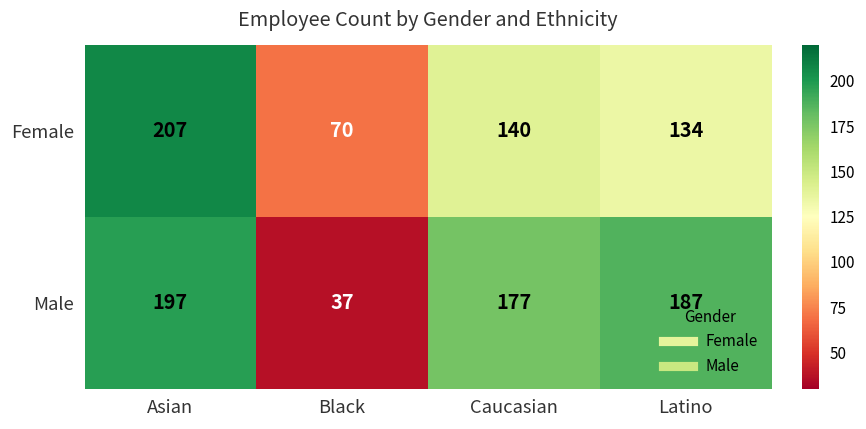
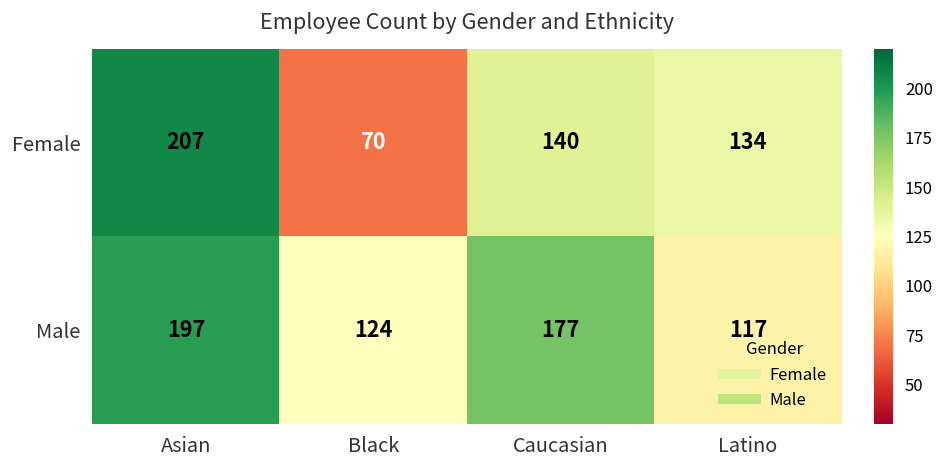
Male, Black: 37 -> 124
Male, Latino: 187 -> 117
